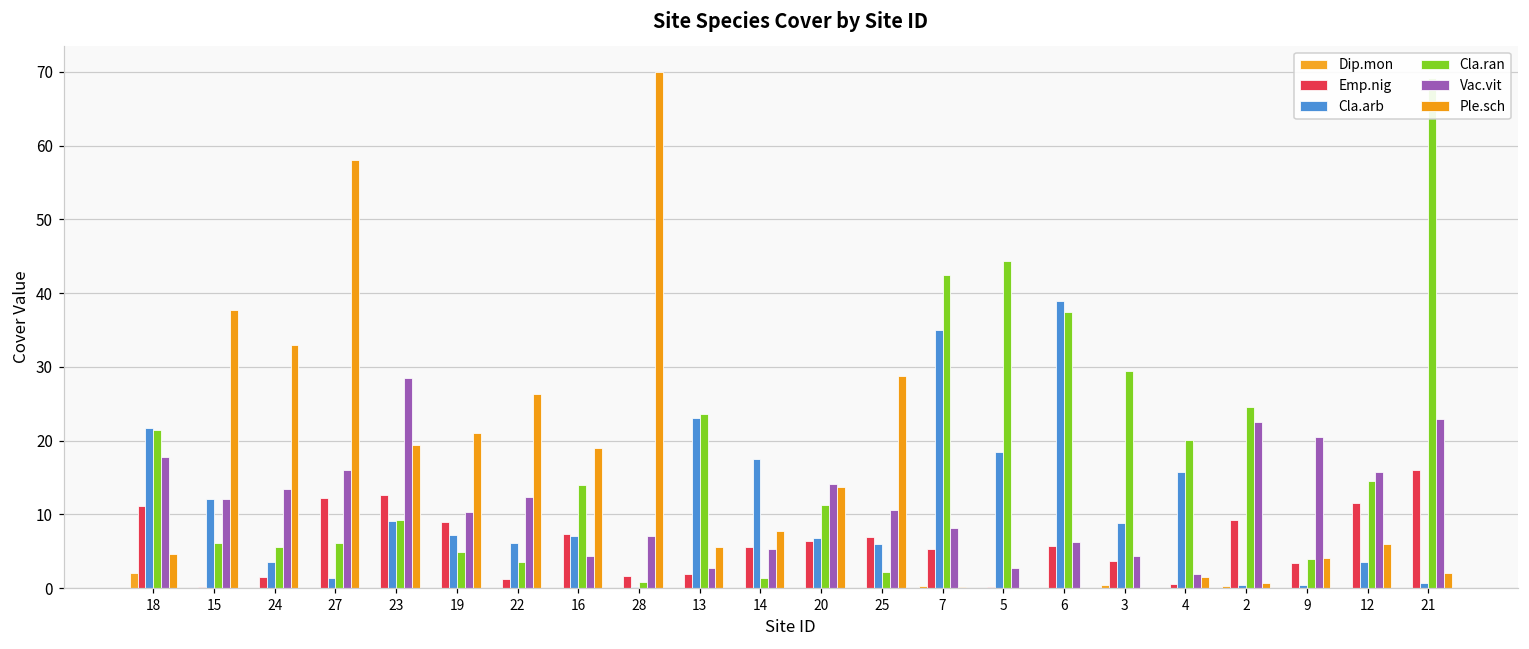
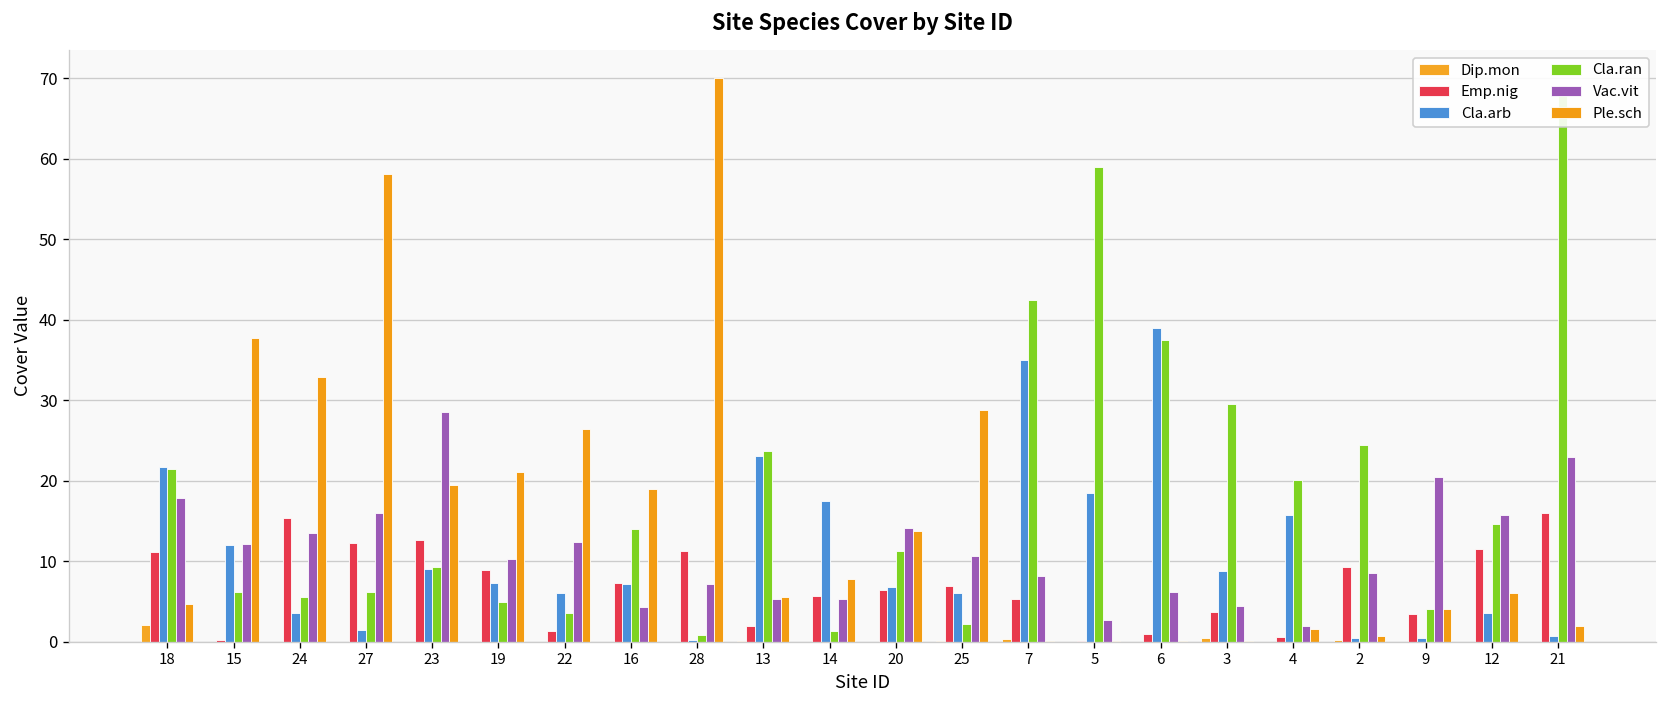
Emp.nig, 24: 2 -> 15
Emp.nig, 28: 2 -> 11
Vac.vit, 13: 3 -> 5
Cla.ran, 5: 44 -> 59
Emp.nig, 6: 6 -> 1
Vac.vit, 2: 23 -> 9
